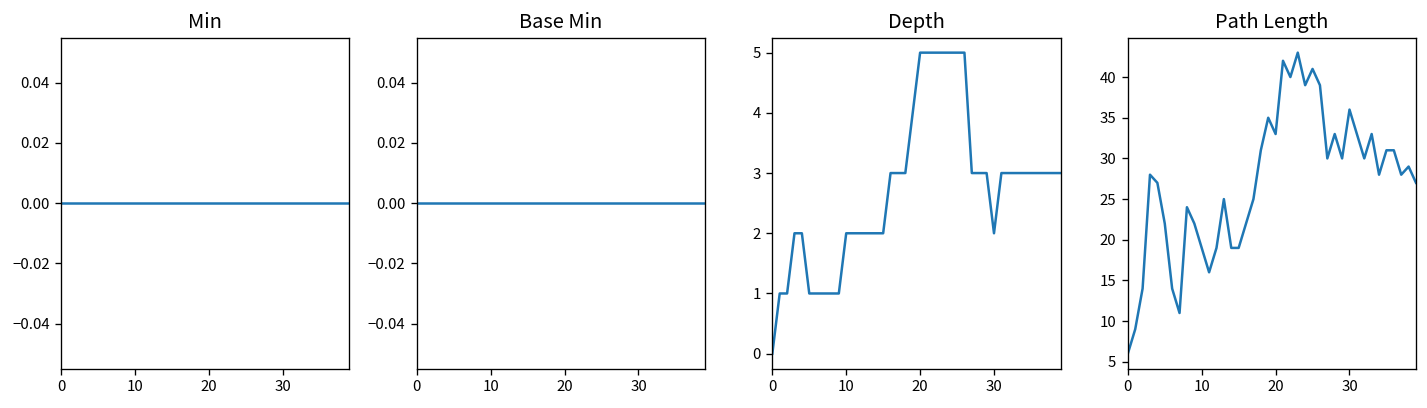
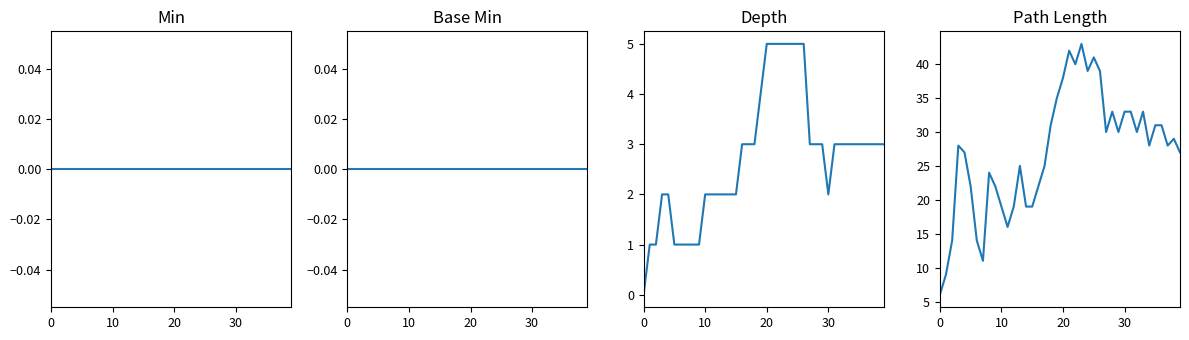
Path Length, 20: 33 -> 38
Path Length, 30: 36 -> 33
